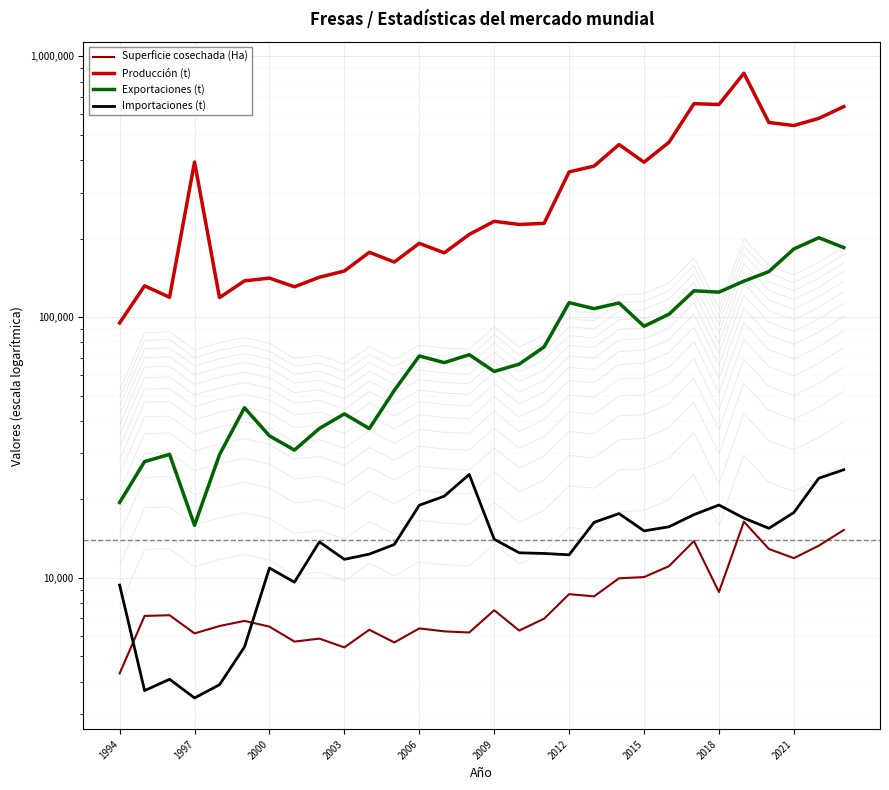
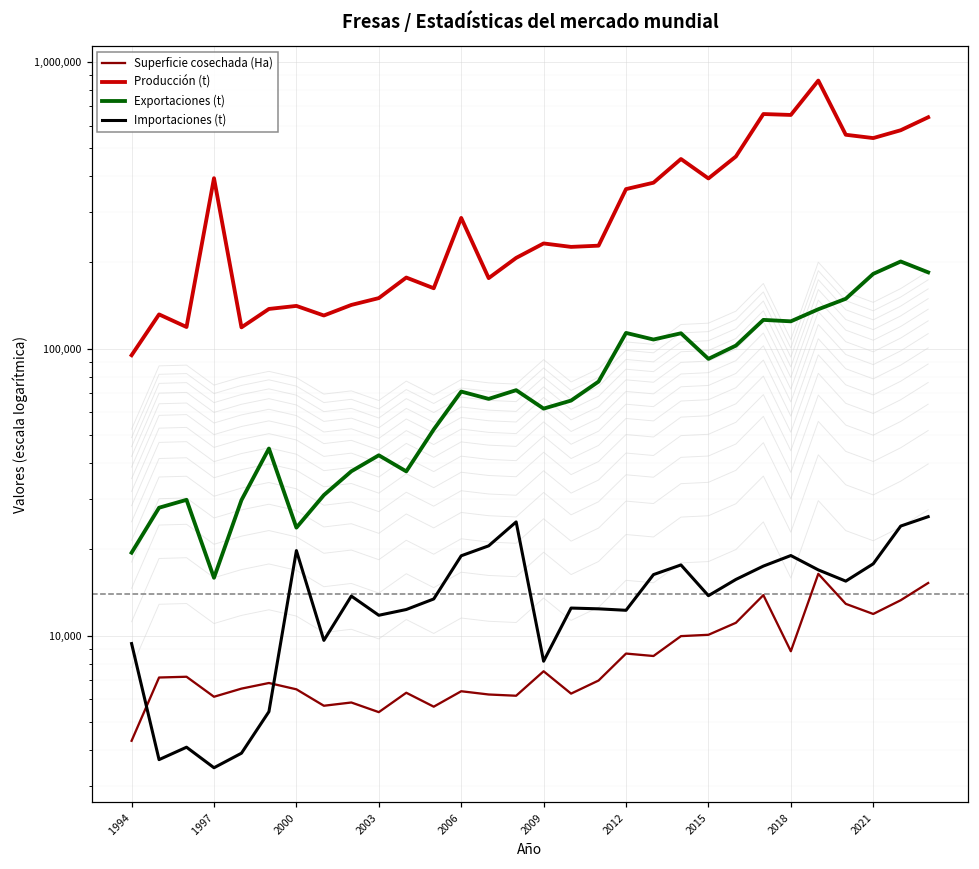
Exportaciones (t), 2000: 35,000 -> 24,000
Importaciones (t), 2000: 10,900 -> 20,000
Producción (t), 2006: 190,000 -> 290,000
Importaciones (t), 2009: 14,000 -> 8,100
Importaciones (t), 2015: 15,000 -> 14,000
